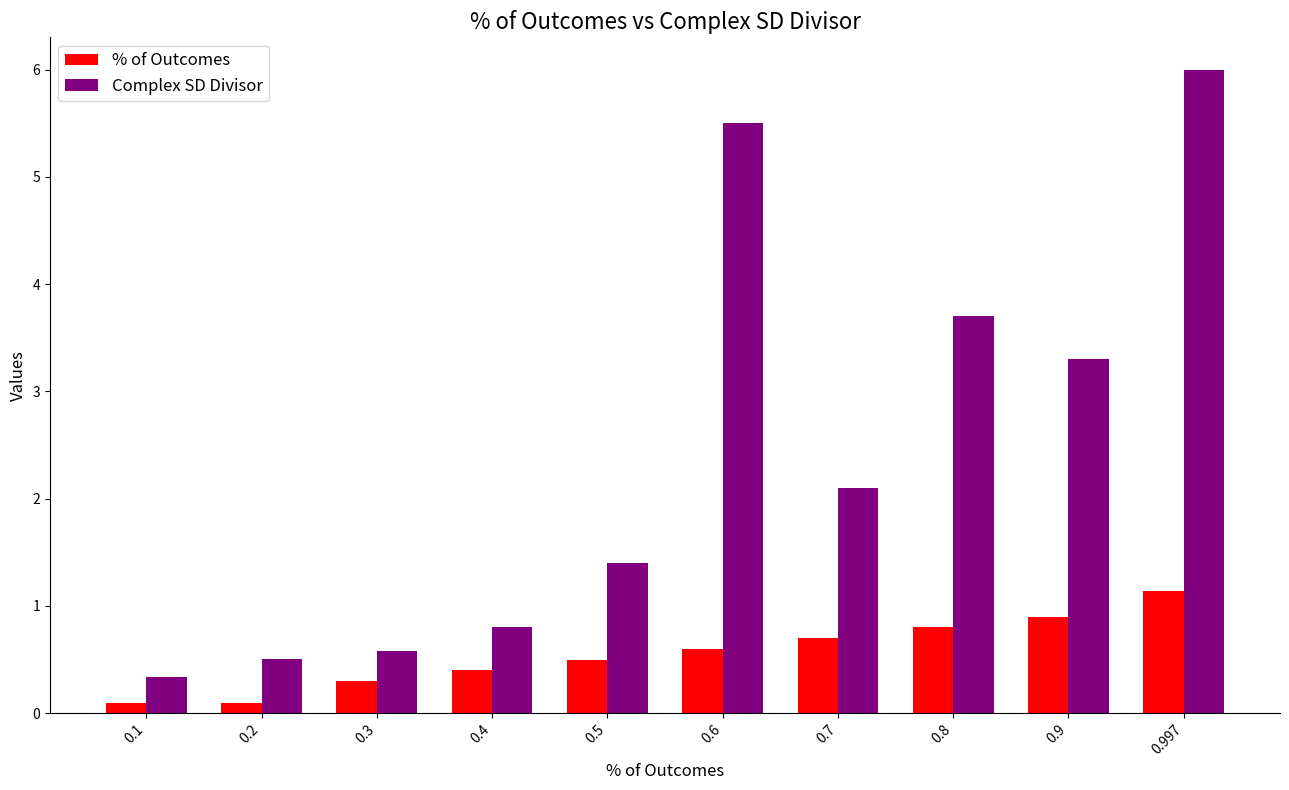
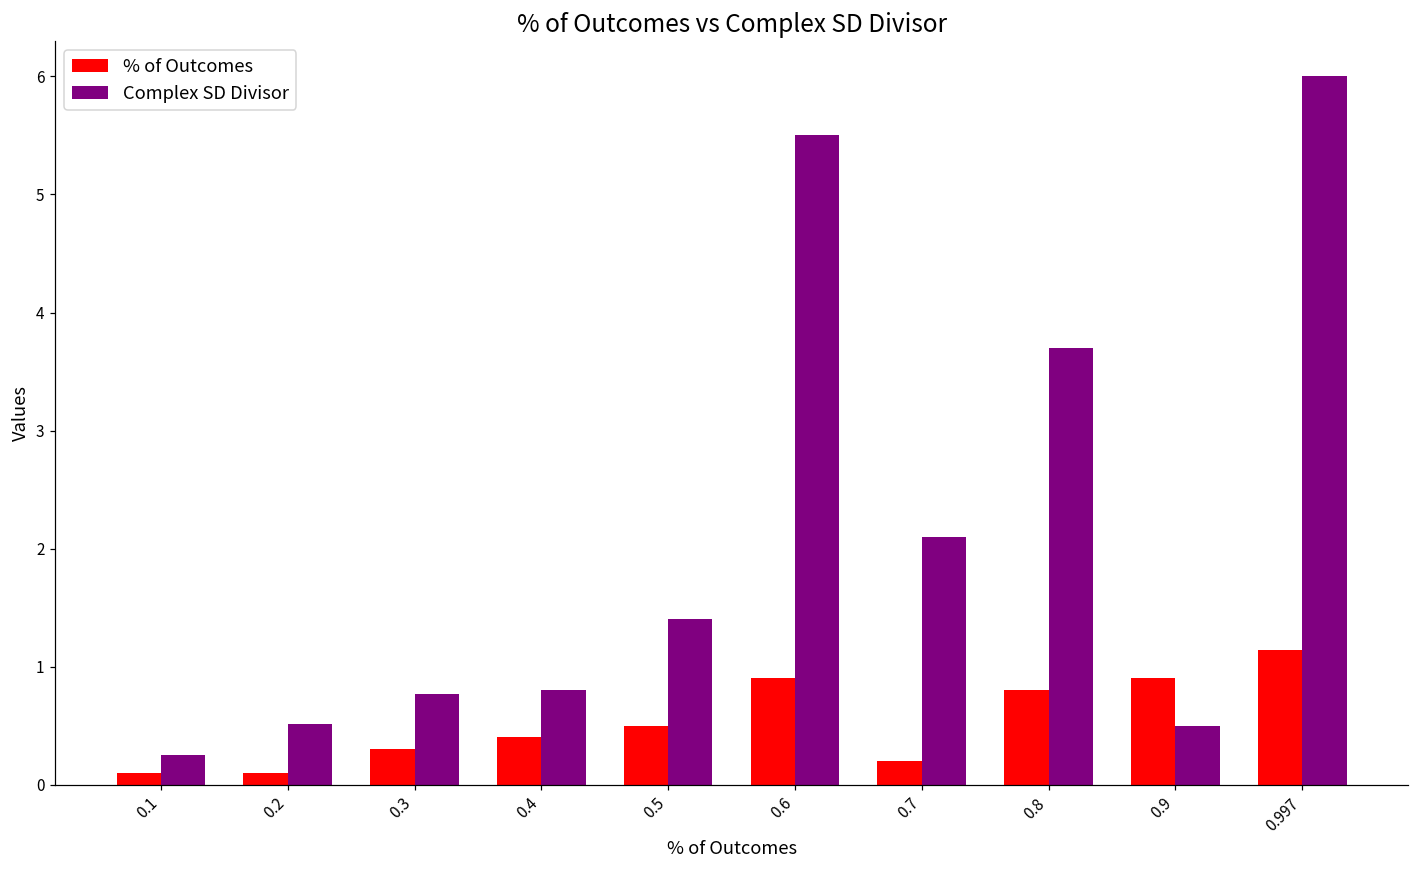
Complex SD Divisor, 0.1: 0.34 -> 0.25
Complex SD Divisor, 0.3: 0.58 -> 0.77
% of Outcomes, 0.6: 0.6 -> 0.9
% of Outcomes, 0.7: 0.7 -> 0.2
Complex SD Divisor, 0.9: 3.3 -> 0.5
